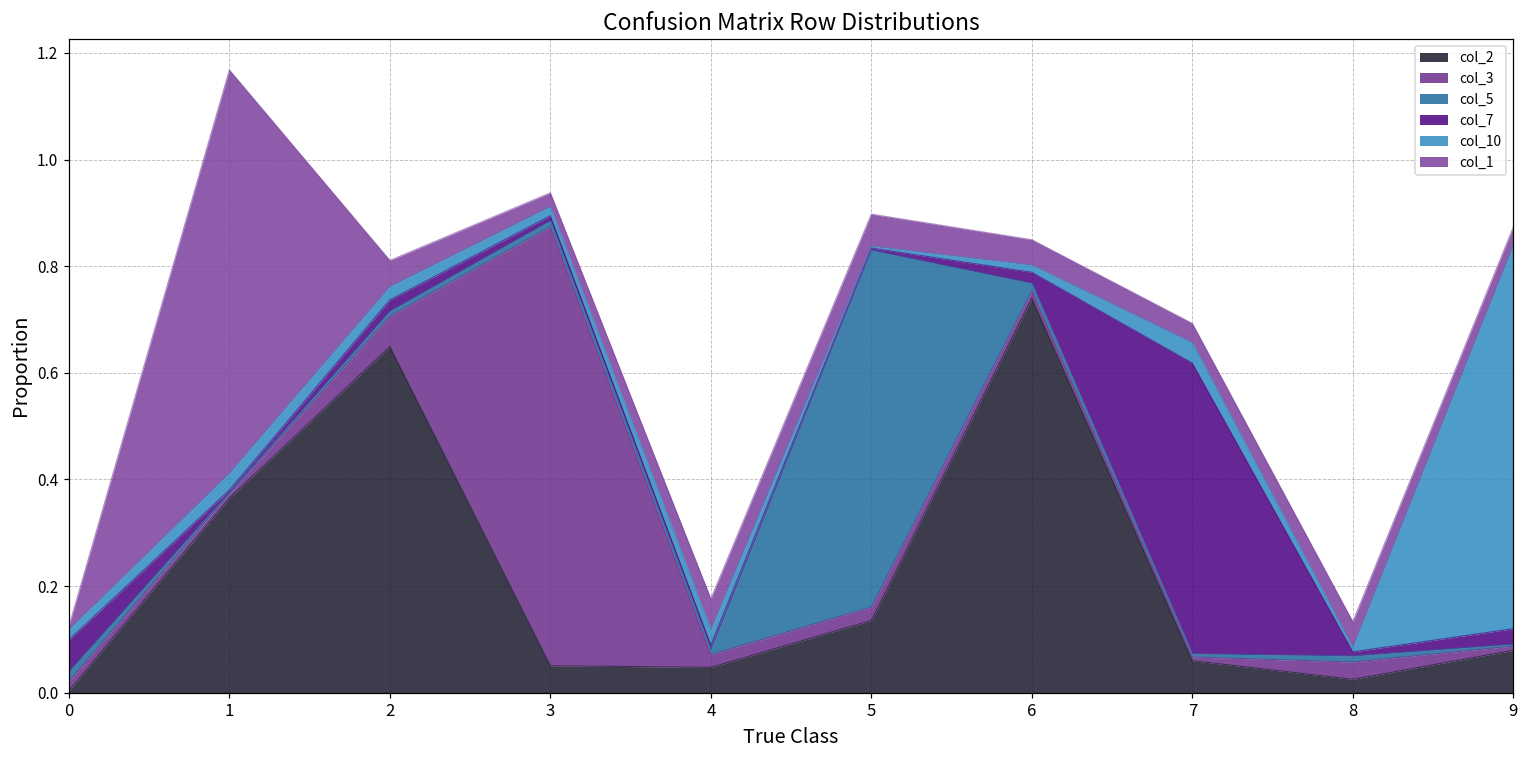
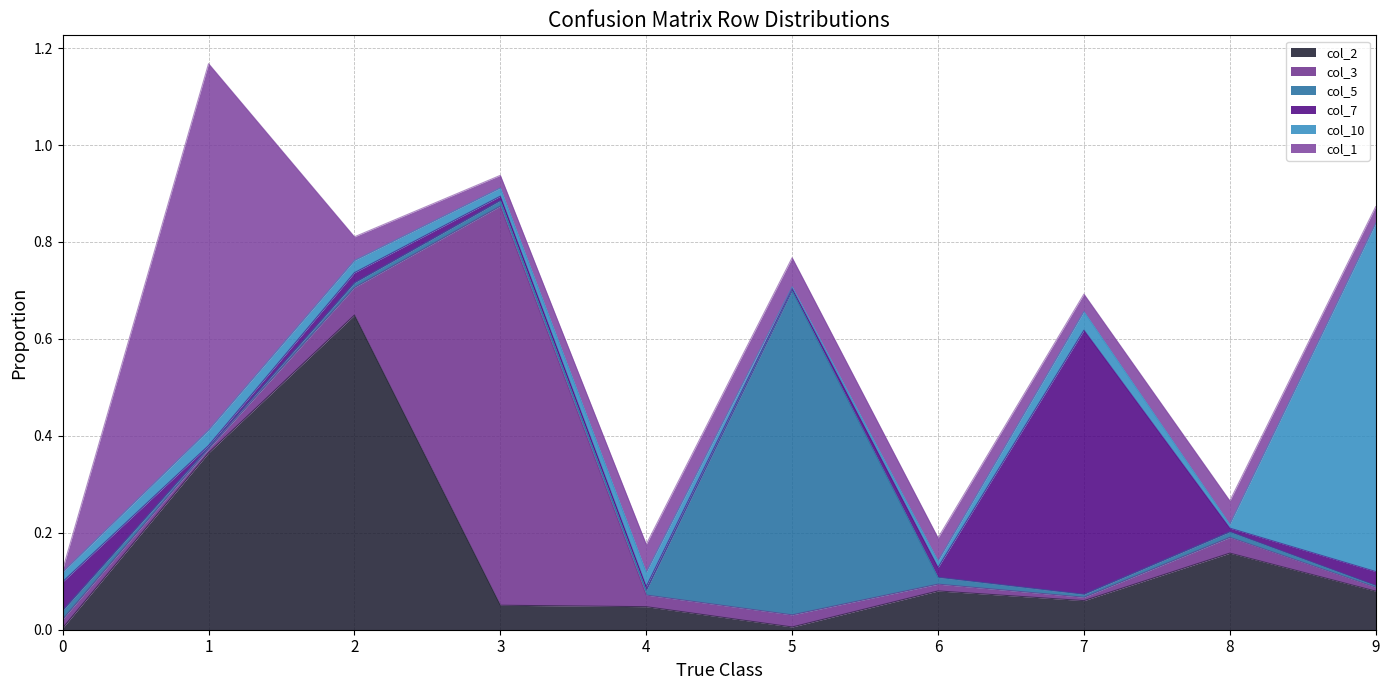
col_2, 5: 0.14 -> 0.01
col_2, 6: 0.74 -> 0.08
col_2, 8: 0.03 -> 0.16
